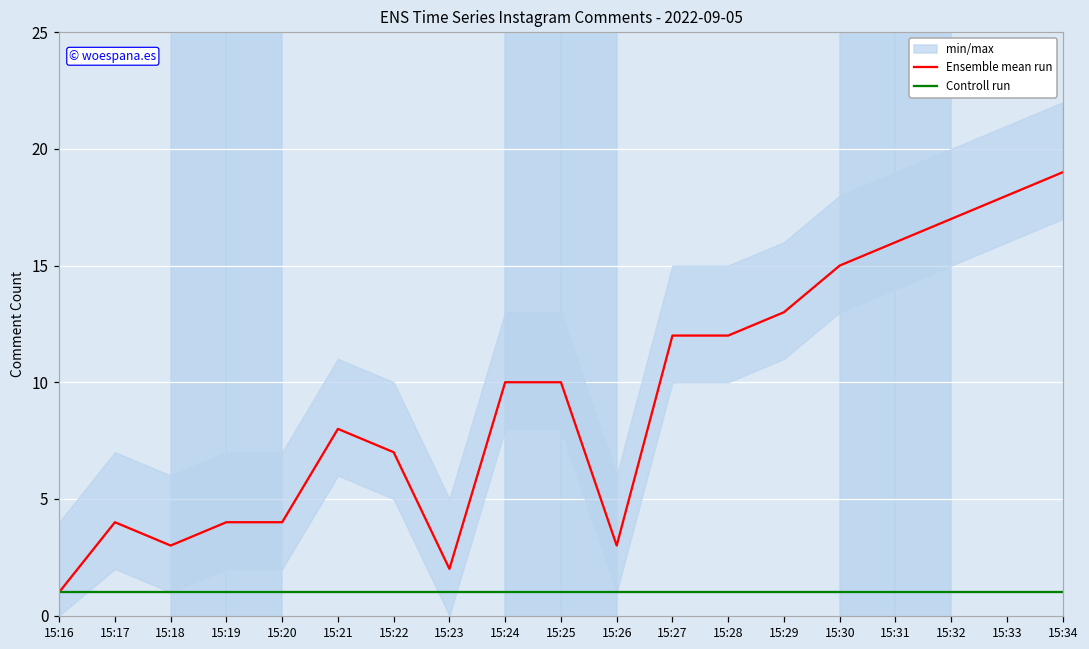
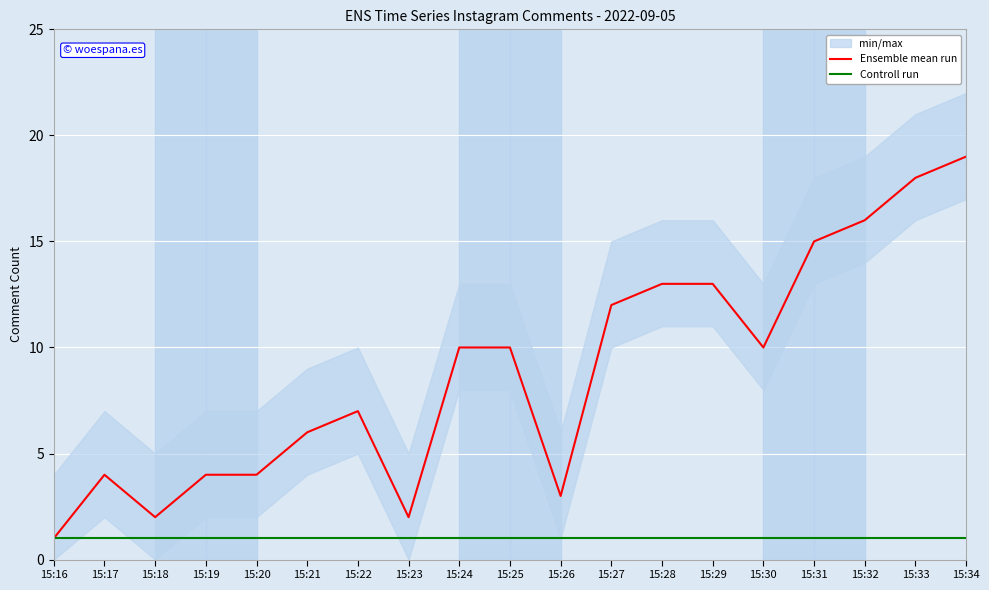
Ensemble mean run, 15:18: 3 -> 2
Ensemble mean run, 15:21: 8 -> 6
Ensemble mean run, 15:28: 12 -> 13
Ensemble mean run, 15:30: 15 -> 10
Ensemble mean run, 15:31: 16 -> 15
Ensemble mean run, 15:32: 17 -> 16
